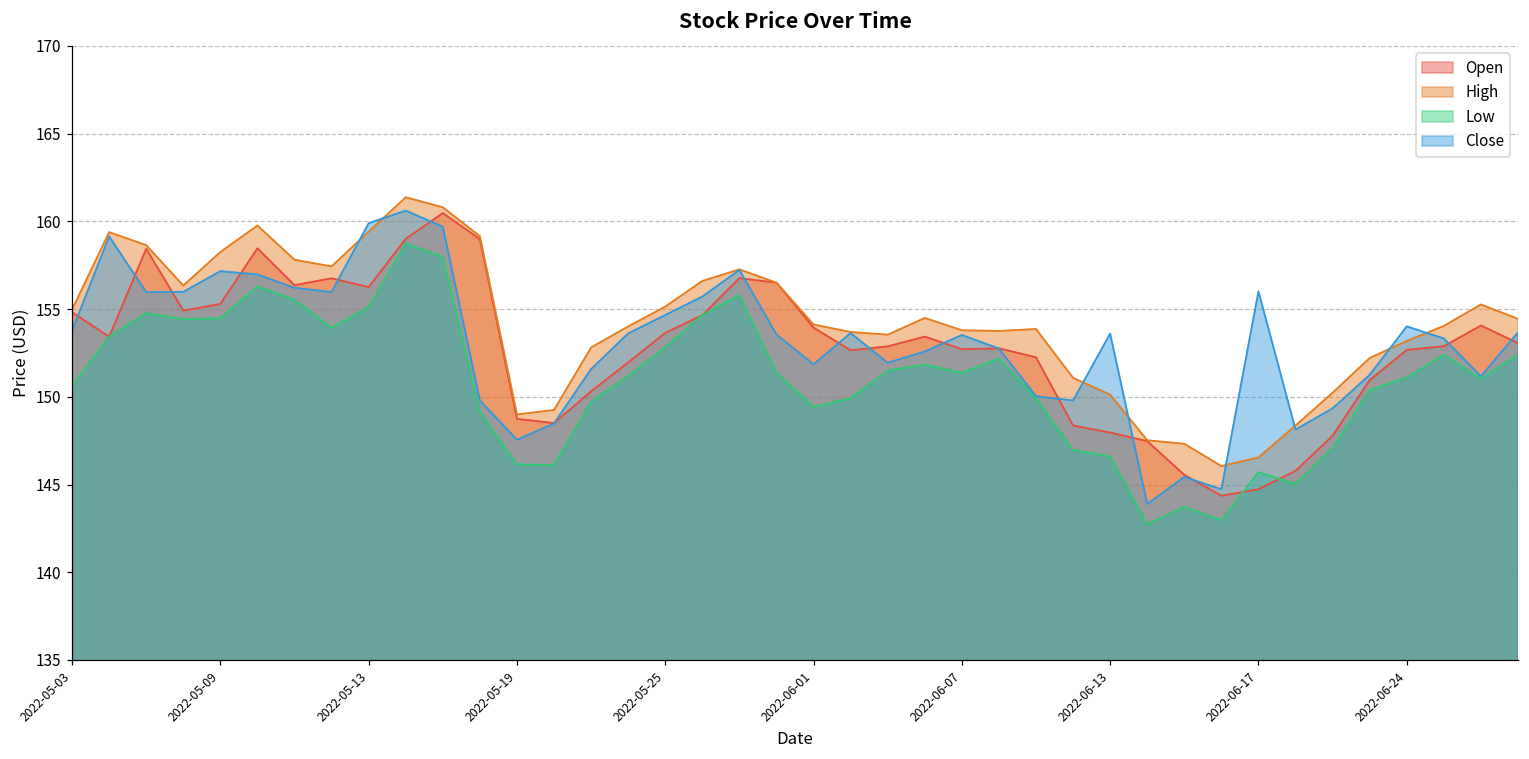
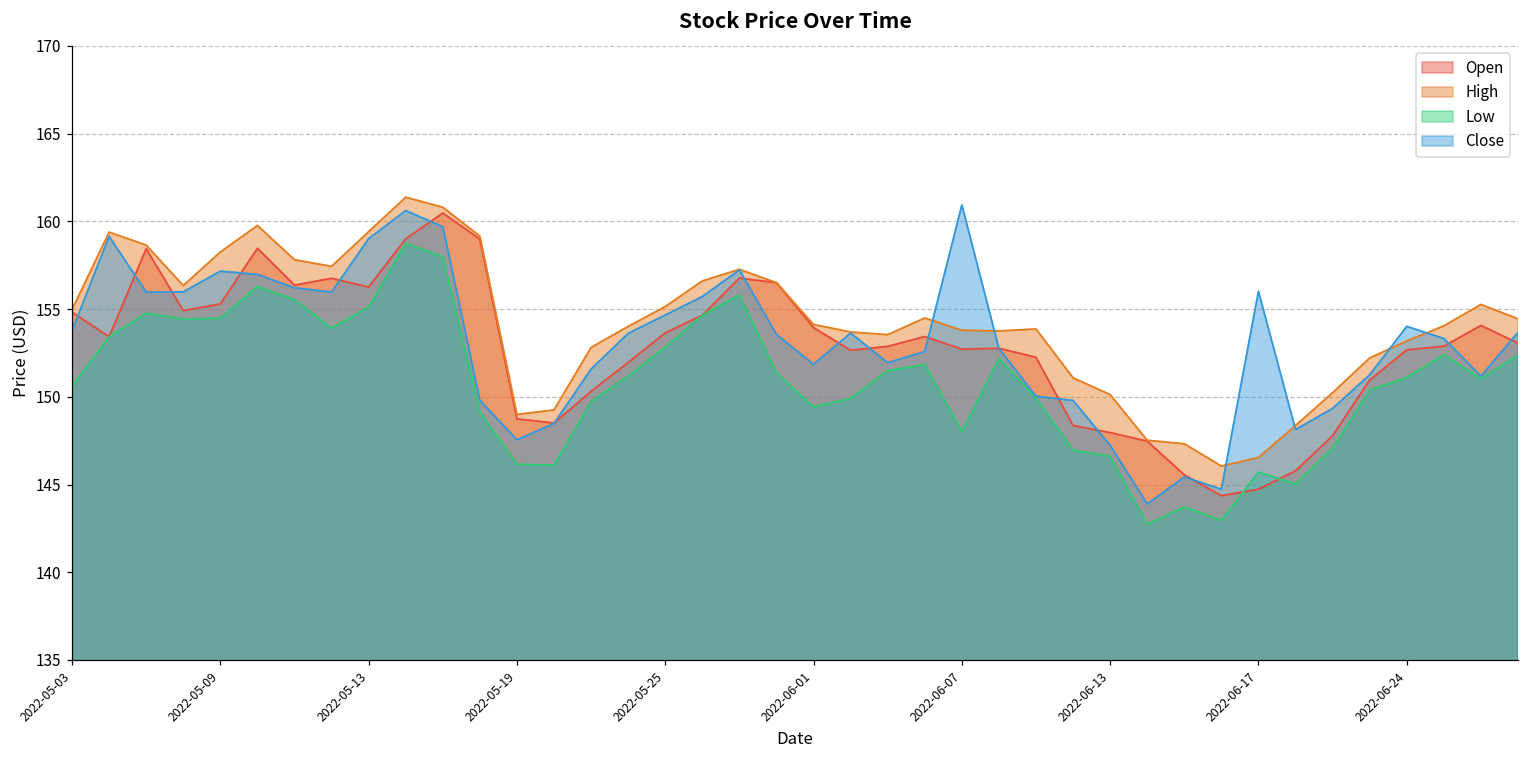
Close, 2022-05-13: 159.9 -> 159.0
Low, 2022-06-07: 151.4 -> 148.0
Close, 2022-06-07: 153.5 -> 160.9
Close, 2022-06-13: 153.6 -> 147.2
